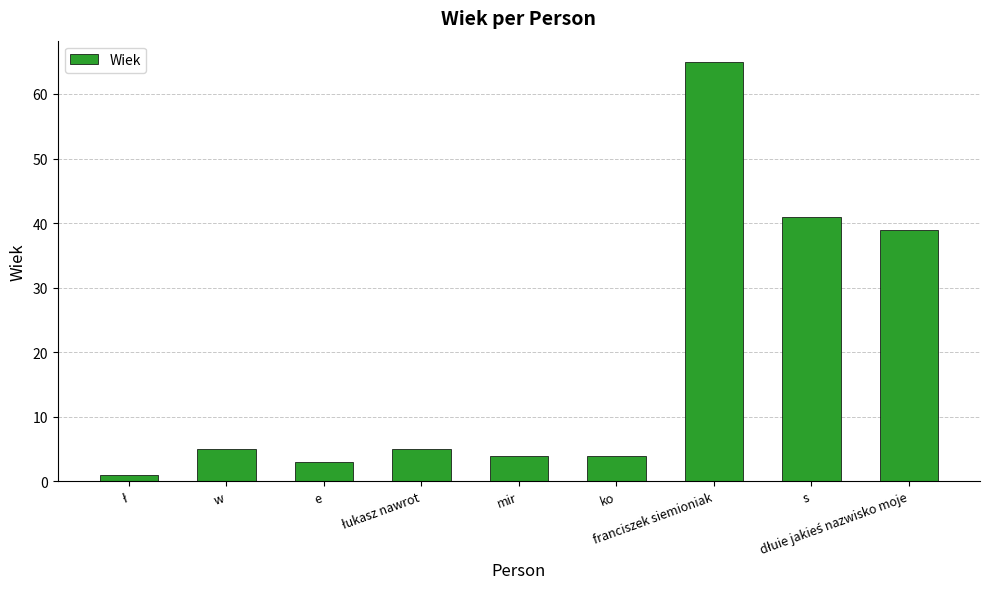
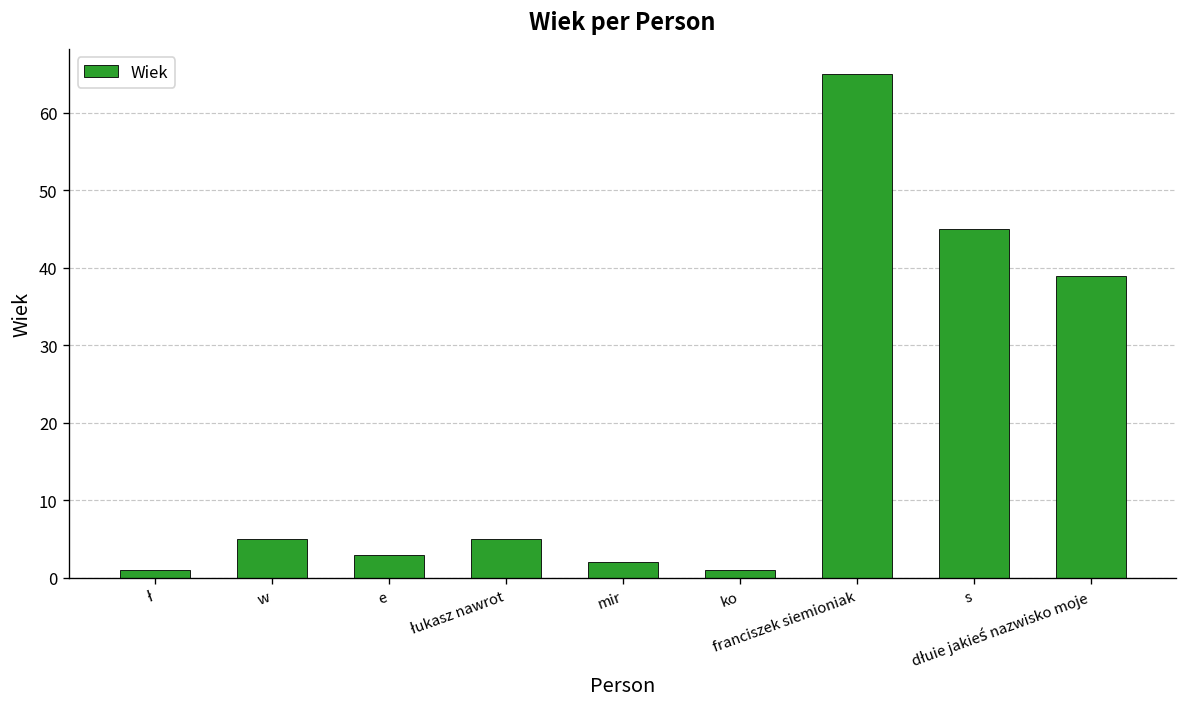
mir: 4 -> 2
ko: 4 -> 1
s: 41 -> 45
